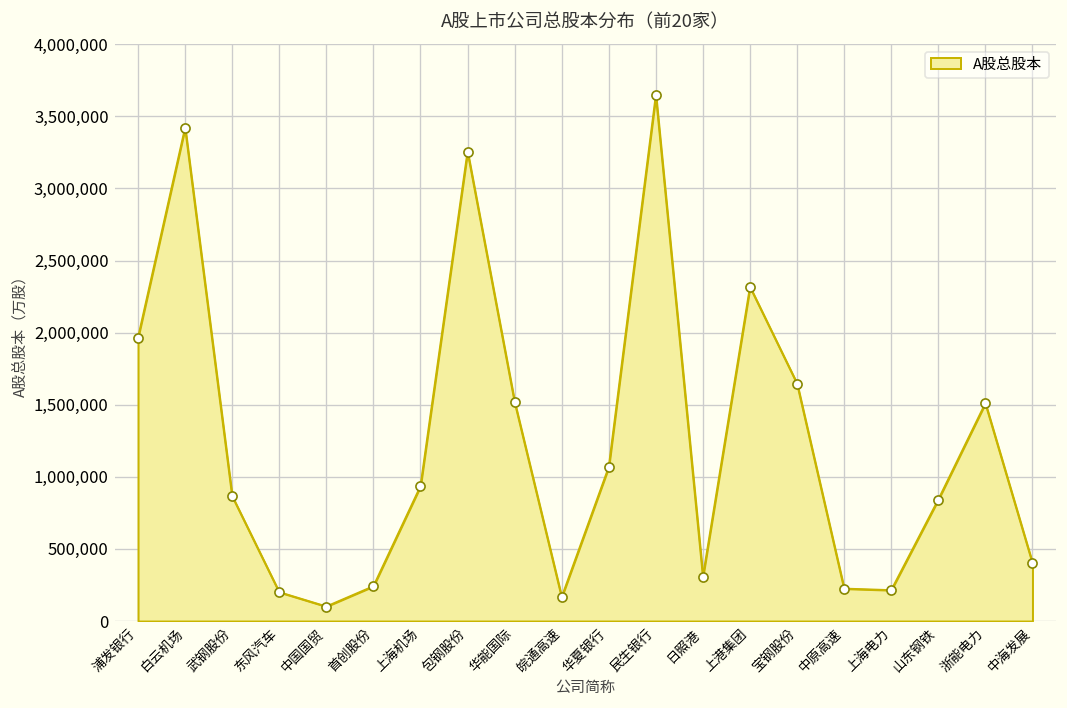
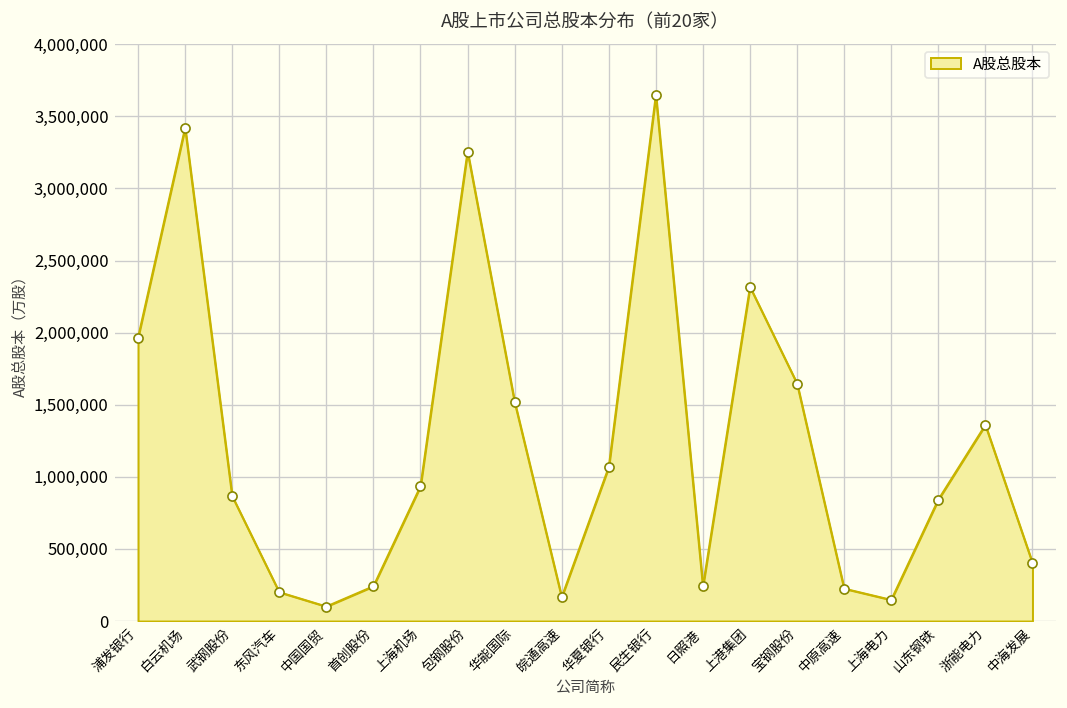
日照港: 310,000 -> 240,000
上海电力: 210,000 -> 150,000
浙能电力: 1,510,000 -> 1,360,000
